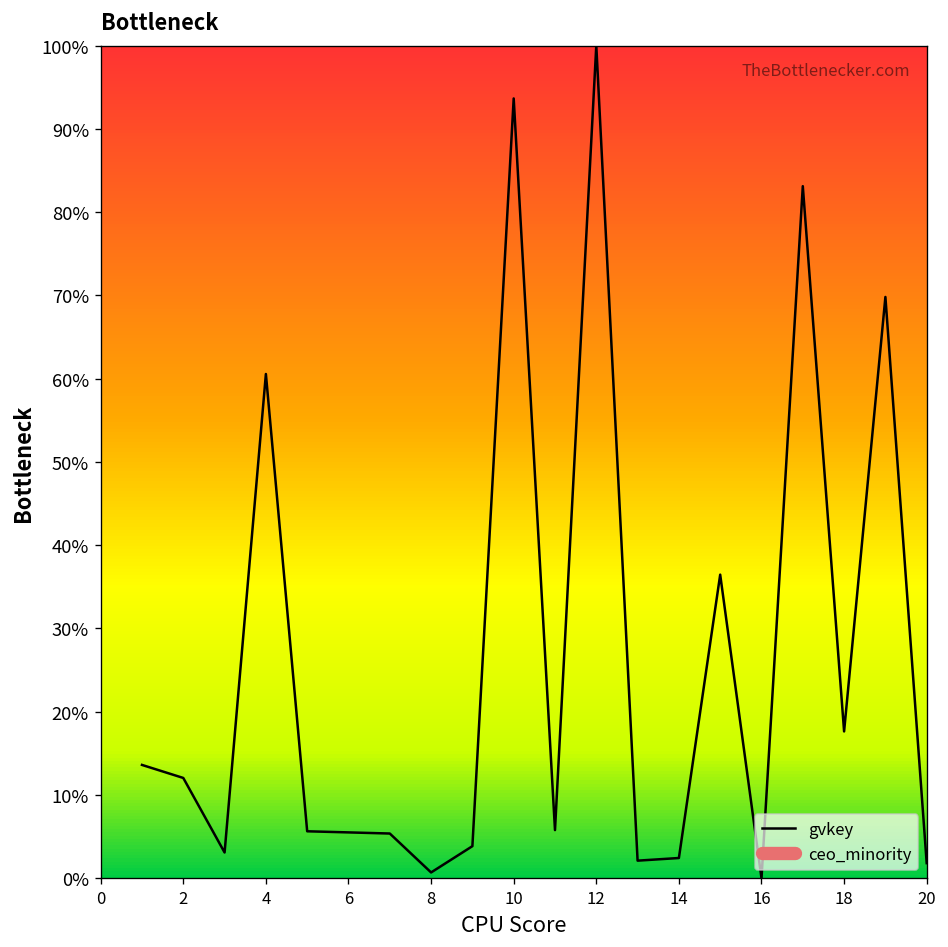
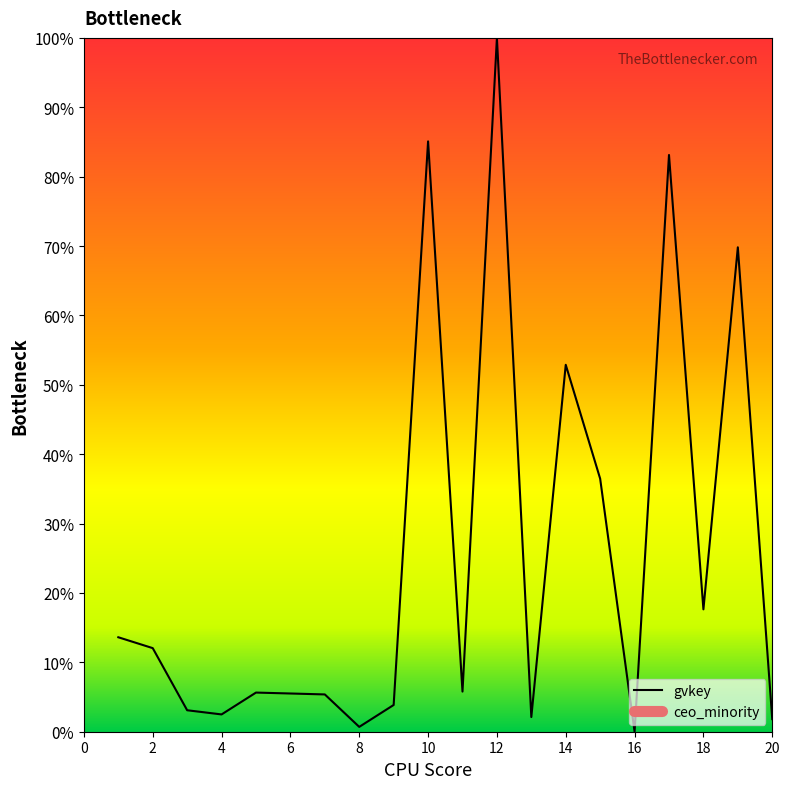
gvkey, 4: 61% -> 2%
gvkey, 10: 94% -> 85%
gvkey, 14: 2% -> 53%
